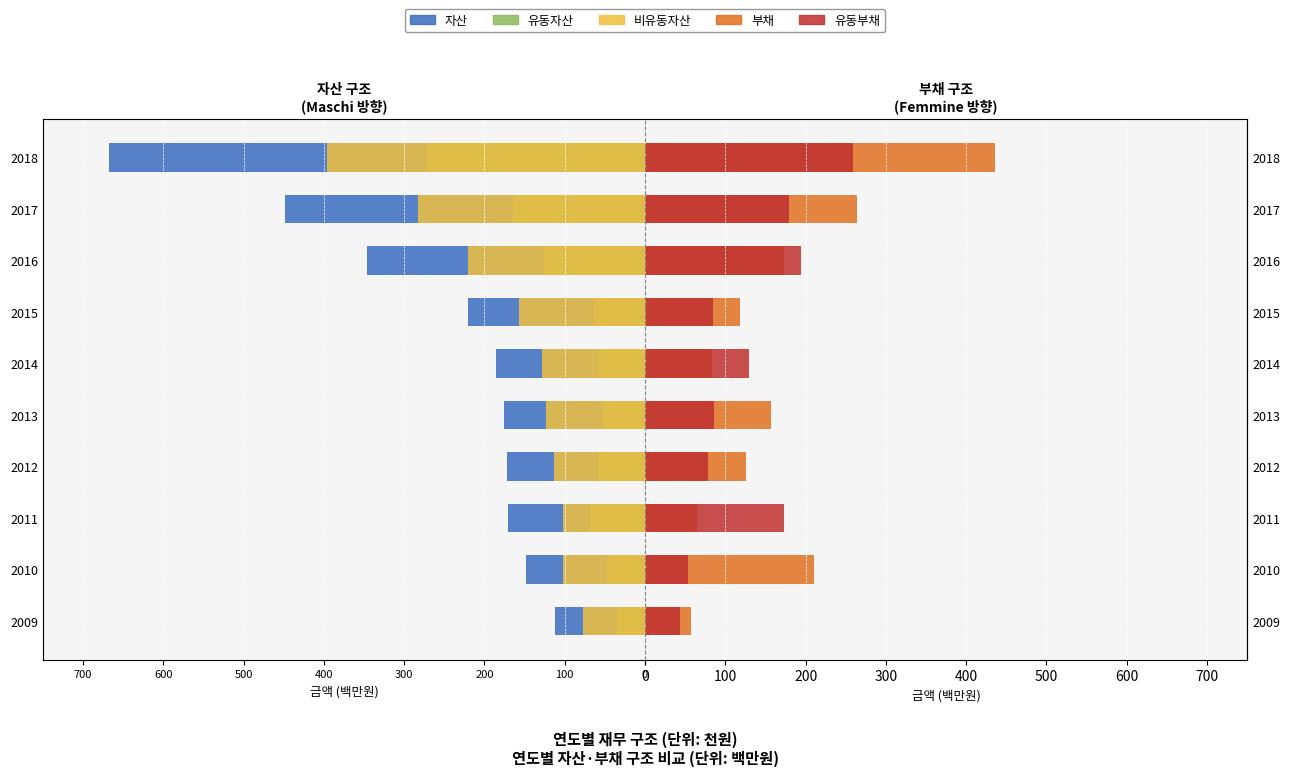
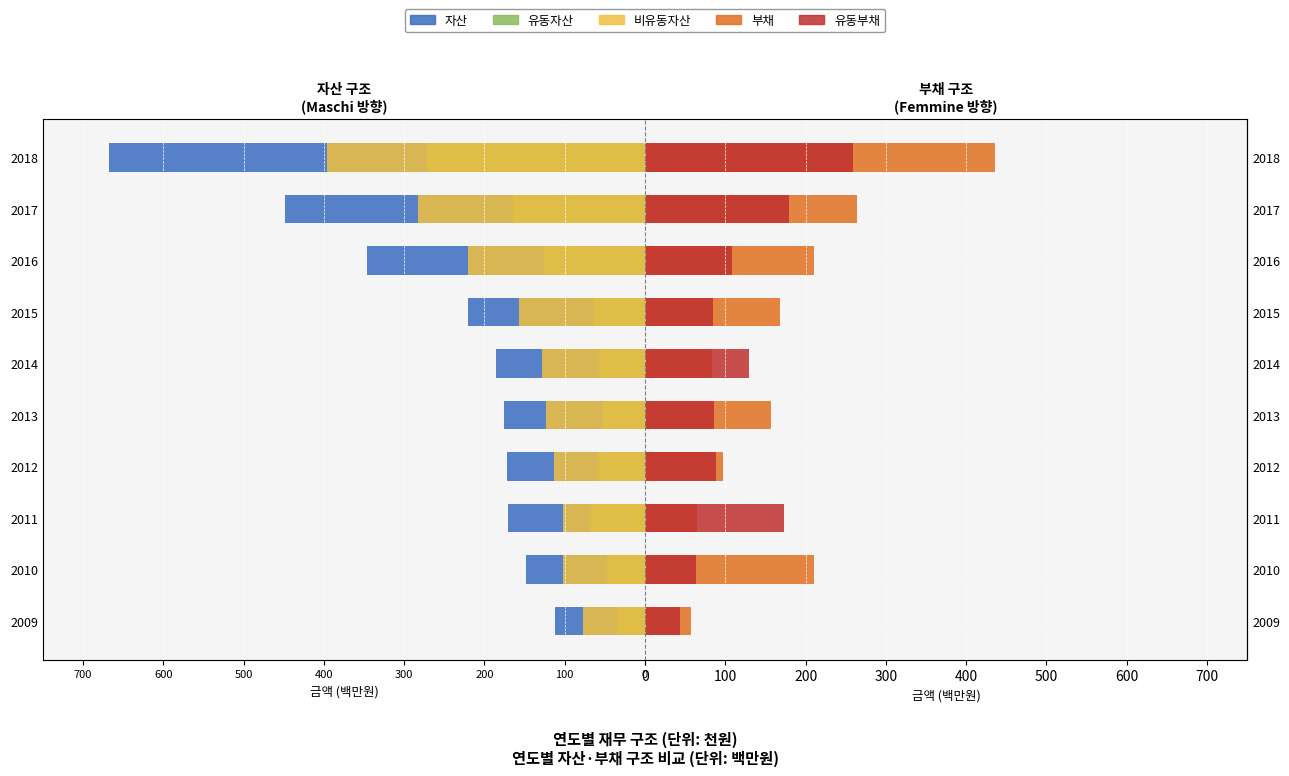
부채 구조 (Femmine 방향), 부채, 2016: 170 -> 210
부채 구조 (Femmine 방향), 유동부채, 2016: 190 -> 110
부채 구조 (Femmine 방향), 부채, 2015: 120 -> 170
부채 구조 (Femmine 방향), 부채, 2012: 130 -> 100
부채 구조 (Femmine 방향), 유동부채, 2012: 80 -> 90
부채 구조 (Femmine 방향), 유동부채, 2010: 50 -> 60
